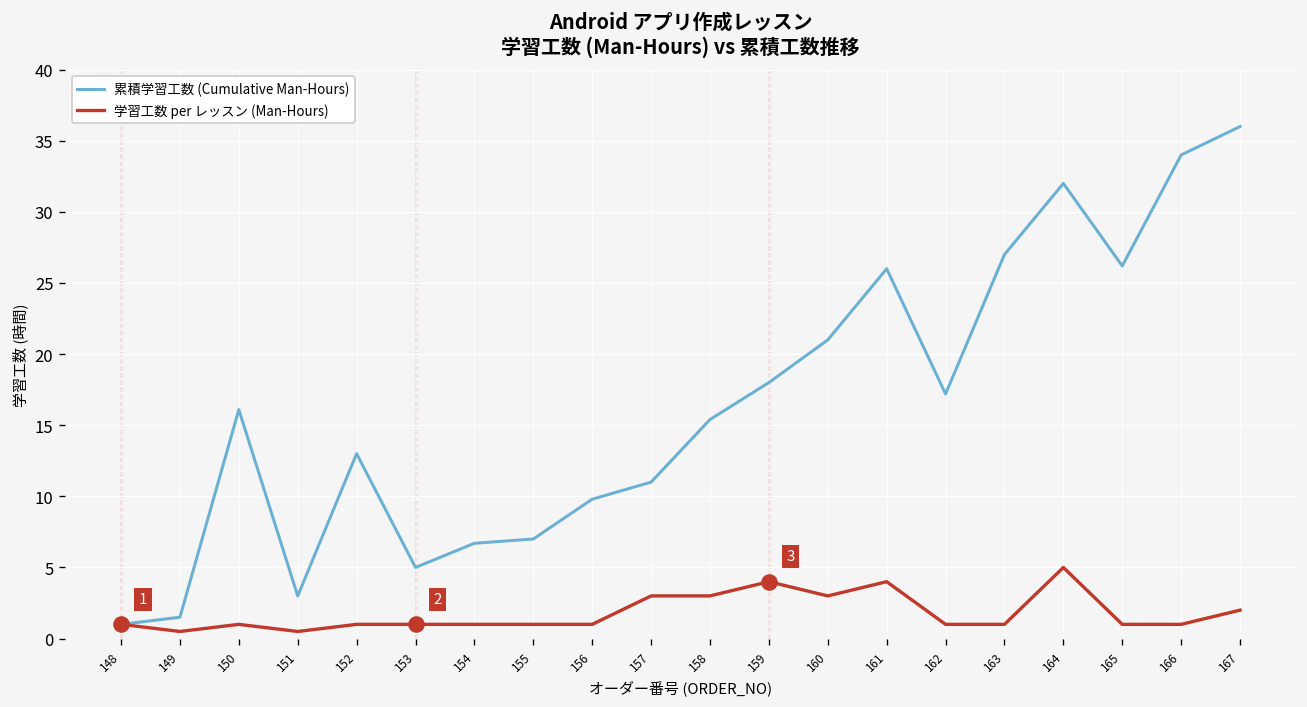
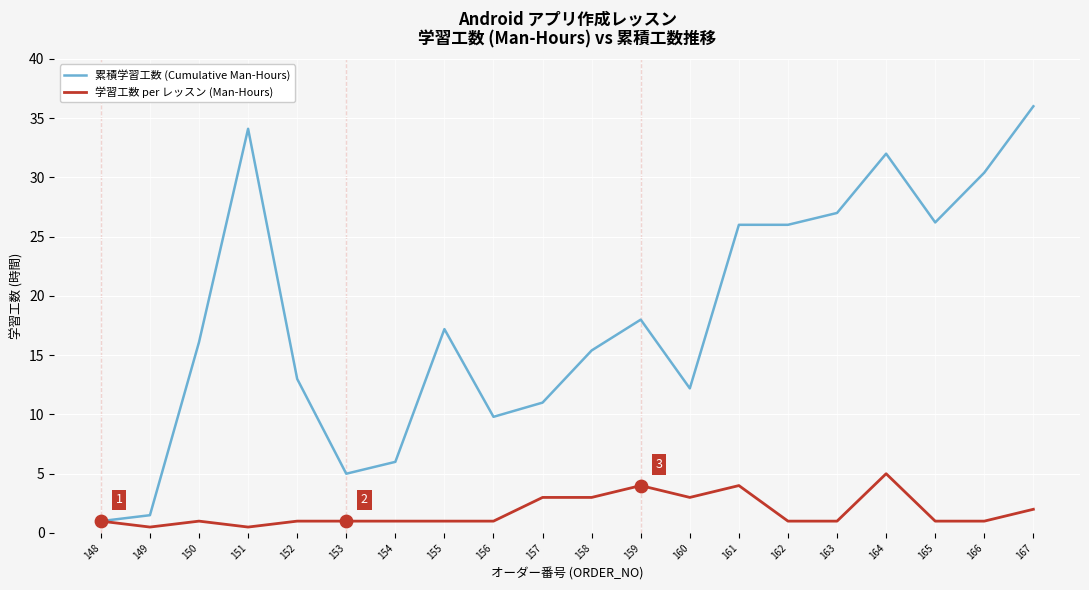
累積学習工数 (Cumulative Man-Hours), 151: 3.0 -> 34.1
累積学習工数 (Cumulative Man-Hours), 154: 6.7 -> 6.0
累積学習工数 (Cumulative Man-Hours), 155: 7.0 -> 17.2
累積学習工数 (Cumulative Man-Hours), 160: 21.0 -> 12.2
累積学習工数 (Cumulative Man-Hours), 162: 17.2 -> 26.0
累積学習工数 (Cumulative Man-Hours), 166: 34.0 -> 30.4
